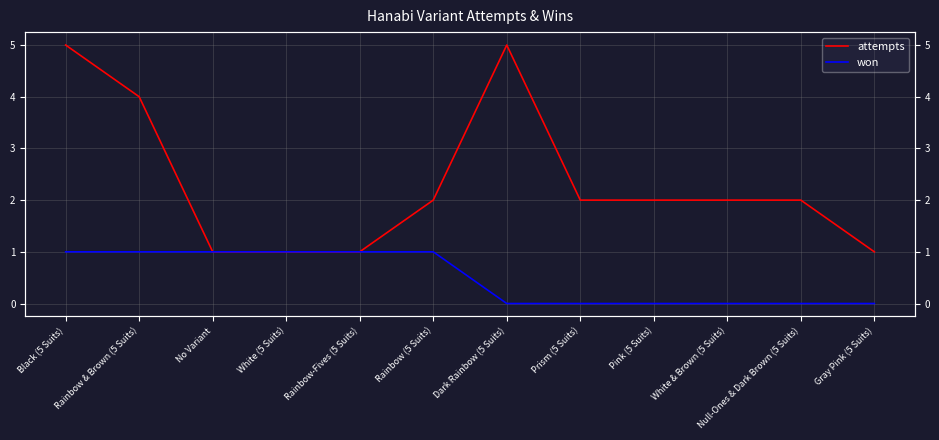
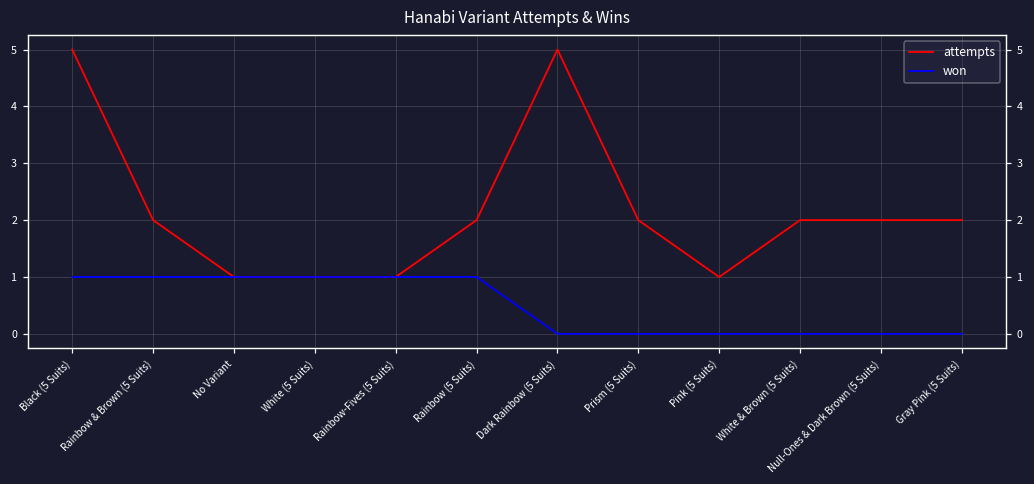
attempts, Rainbow & Brown (5 Suits): 4 -> 2
attempts, Pink (5 Suits): 2 -> 1
attempts, Gray Pink (5 Suits): 1 -> 2
